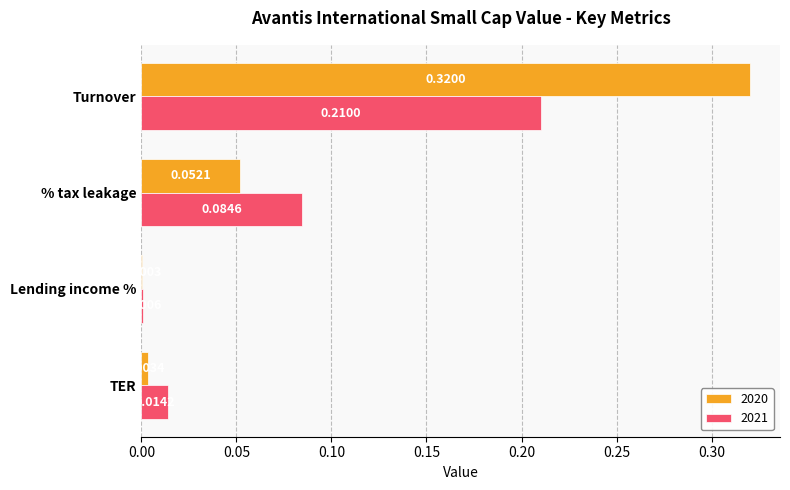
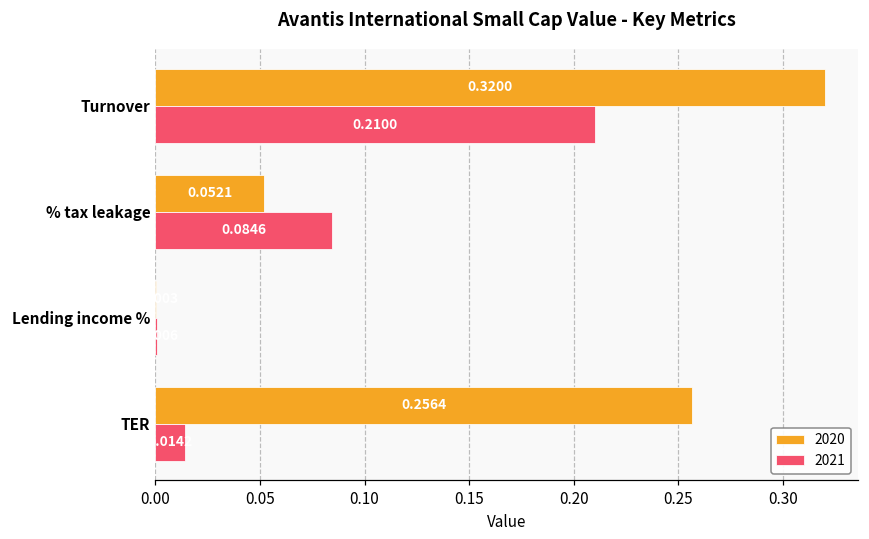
2020, TER: 0.003 -> 0.256
